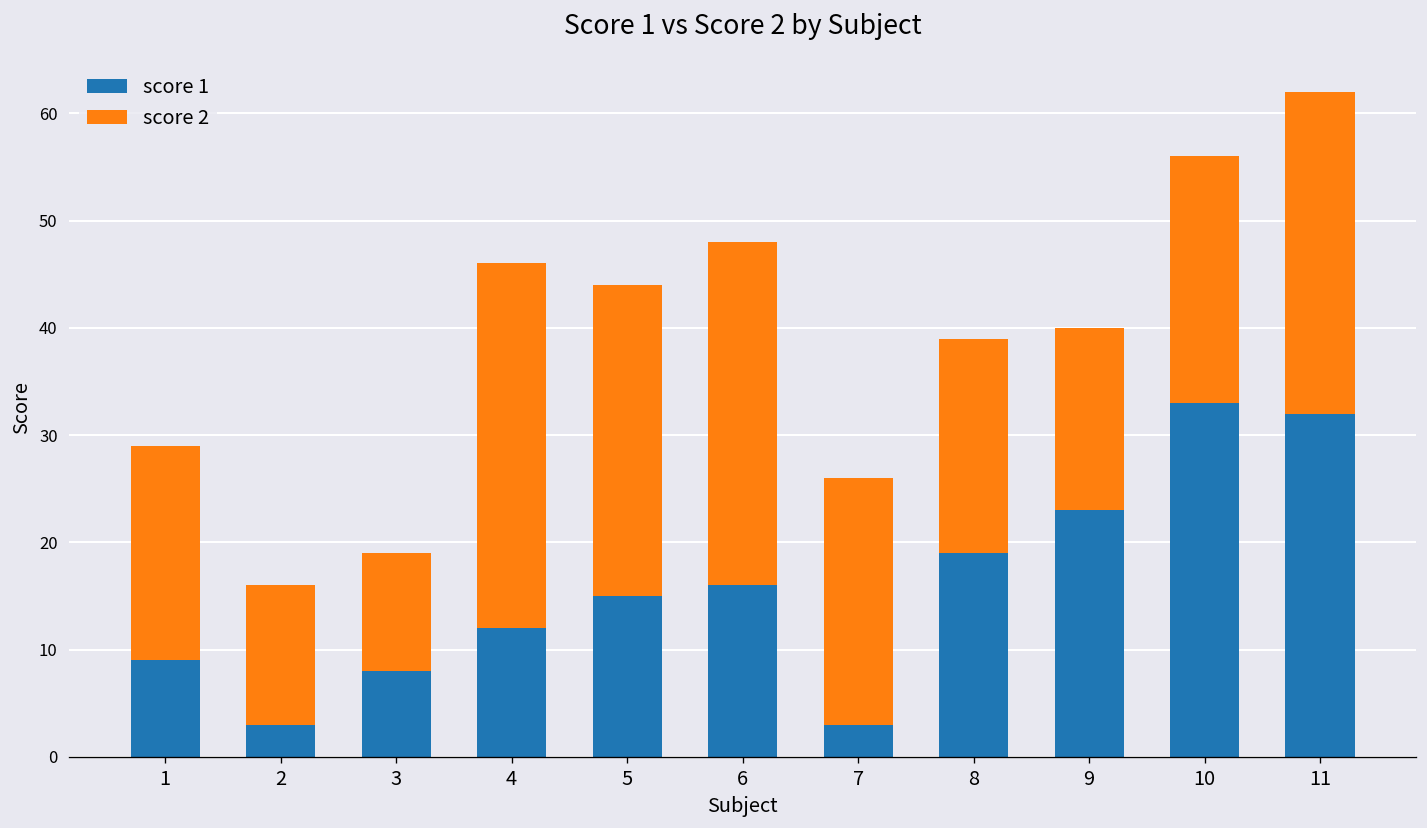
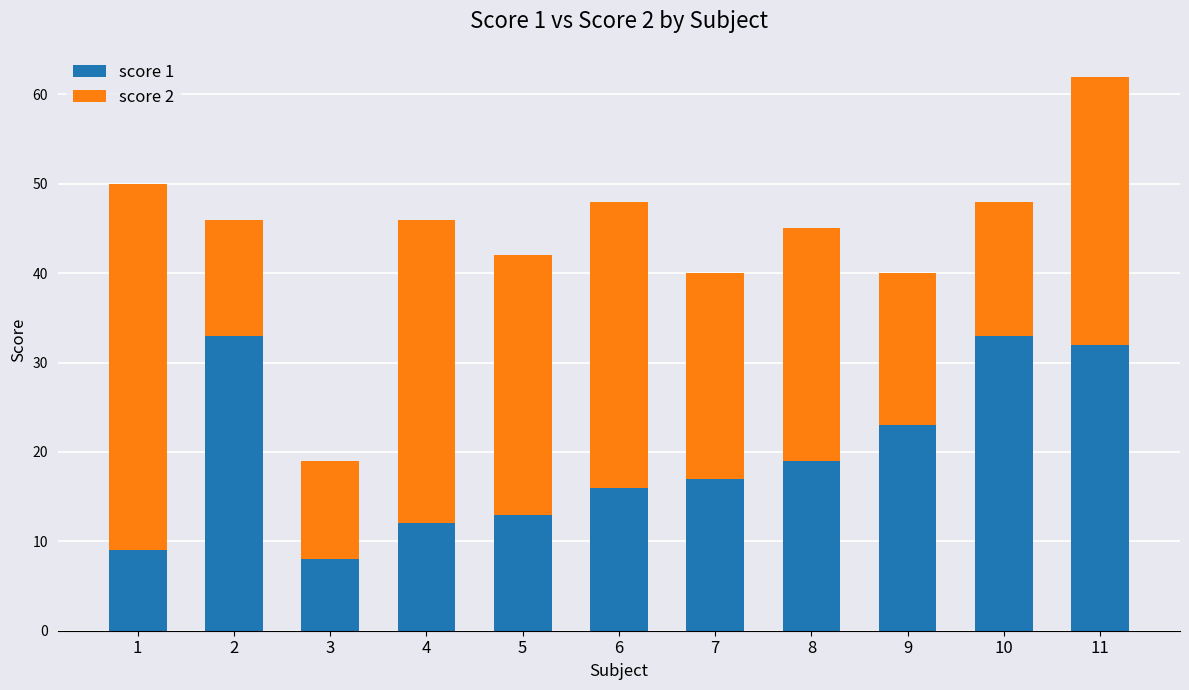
score 2, 1: 20 -> 41
score 1, 2: 3 -> 33
score 1, 5: 15 -> 13
score 1, 7: 3 -> 17
score 2, 8: 20 -> 26
score 2, 10: 23 -> 15
